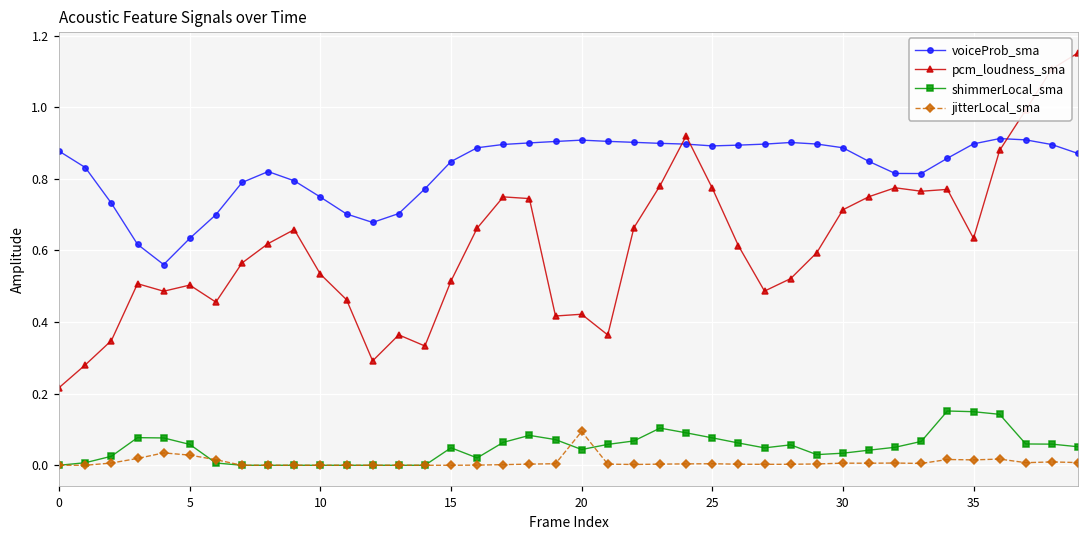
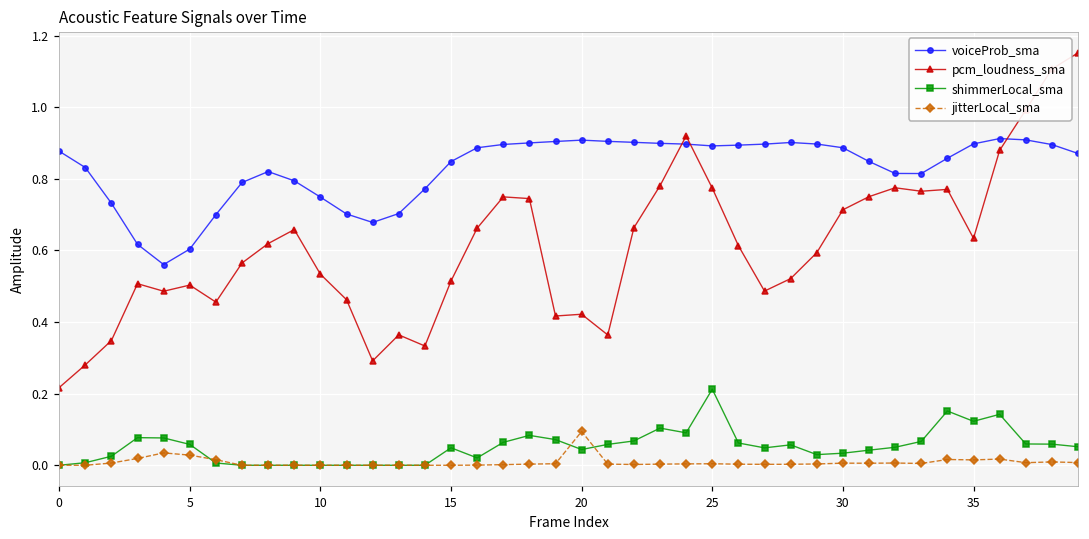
voiceProb_sma, 5: 0.63 -> 0.60
shimmerLocal_sma, 25: 0.08 -> 0.21
shimmerLocal_sma, 35: 0.15 -> 0.12
